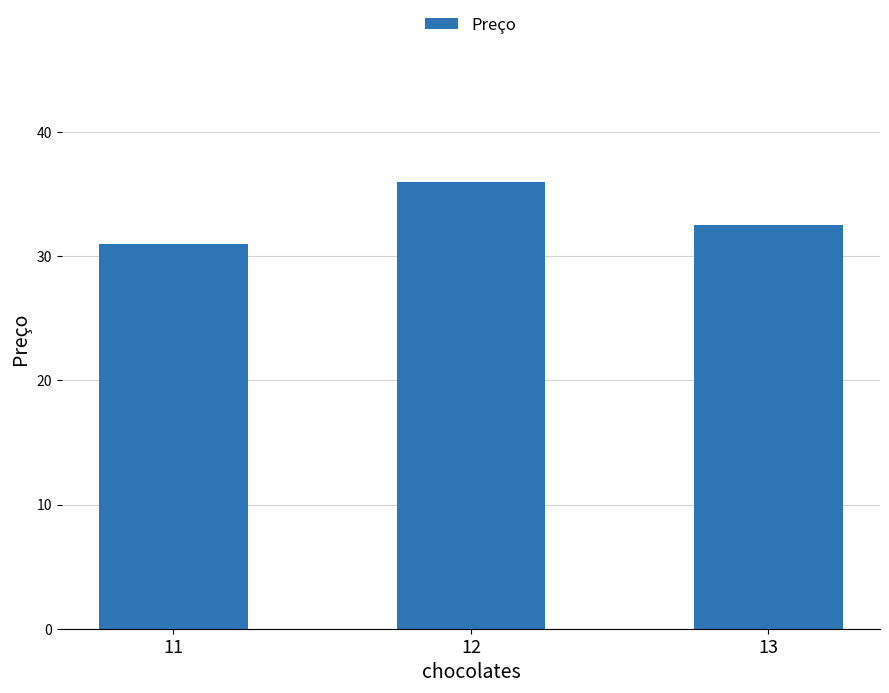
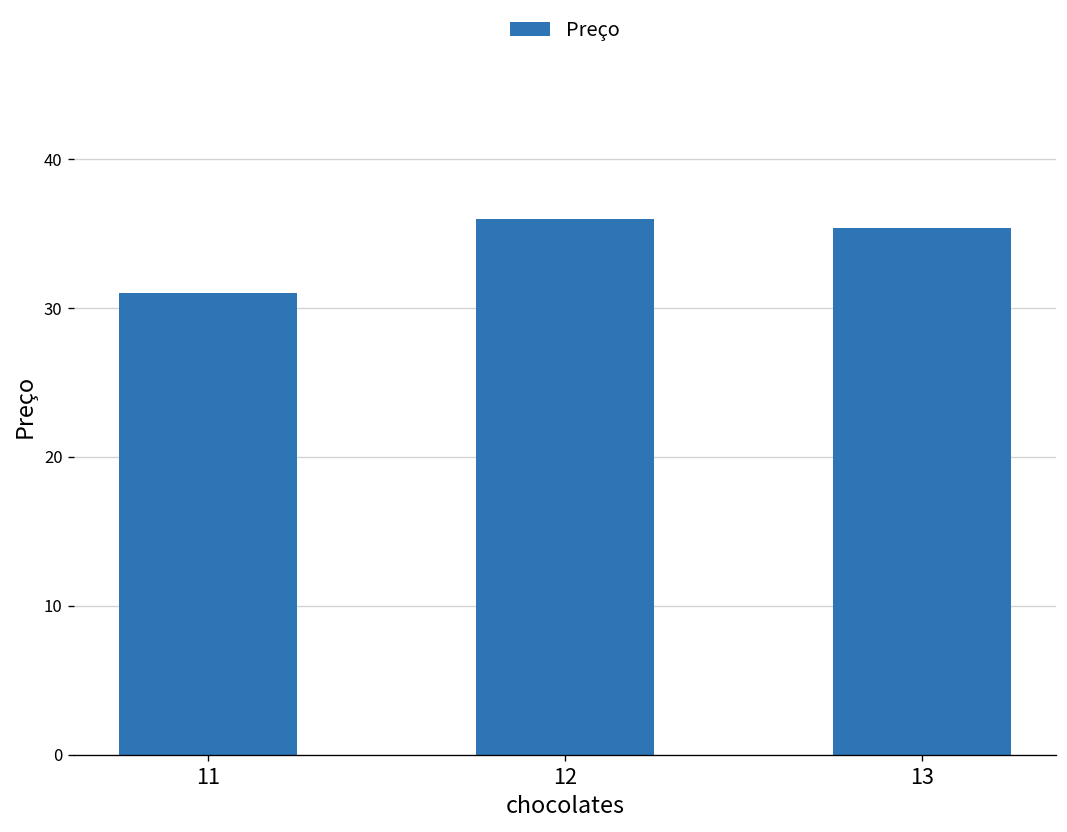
13: 32.5 -> 35.4
